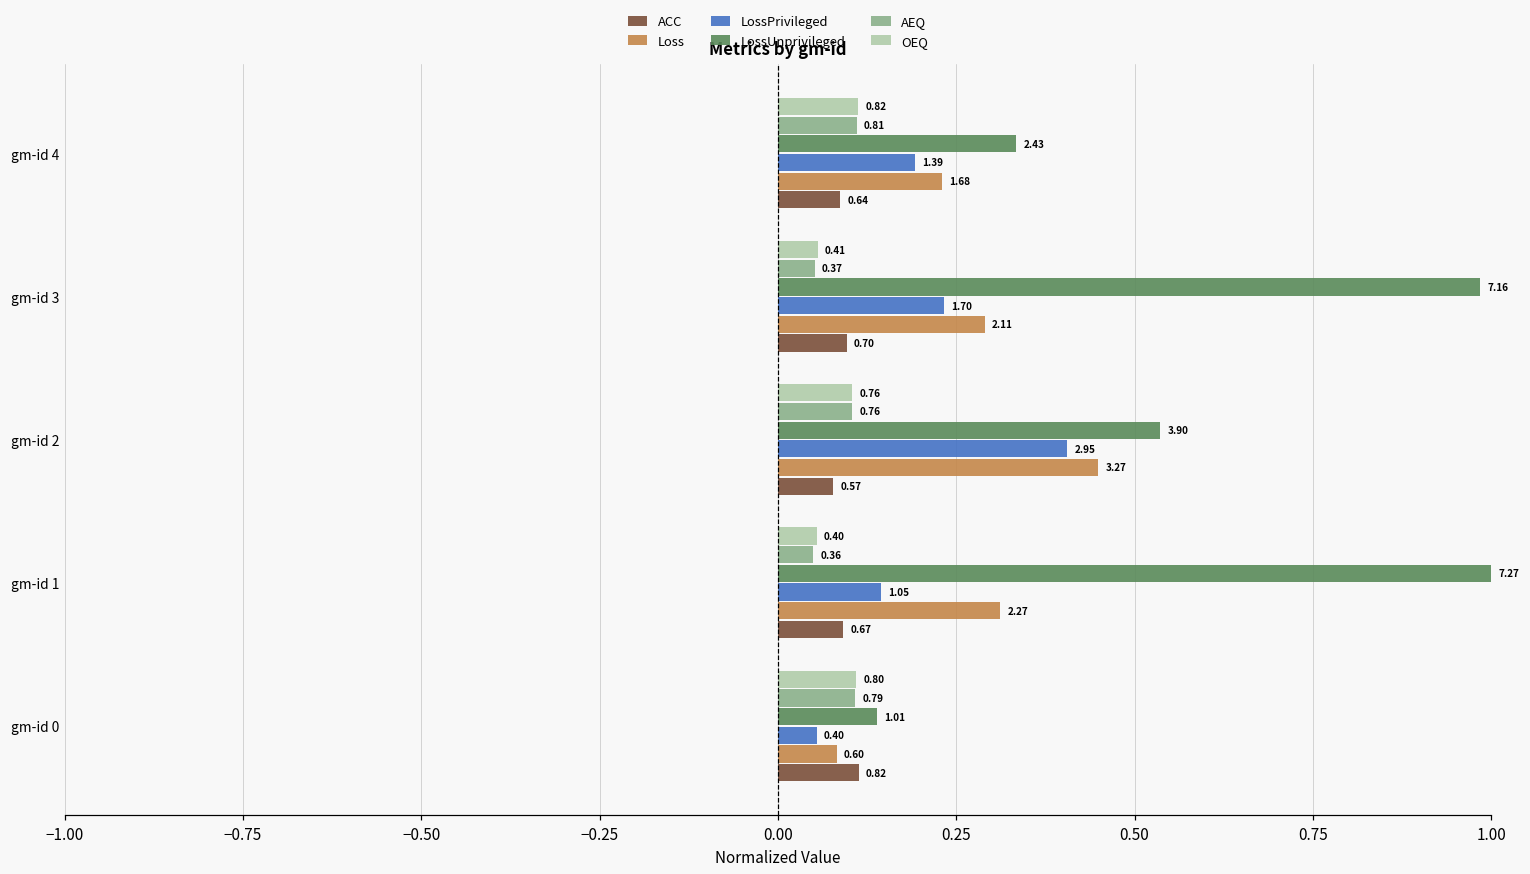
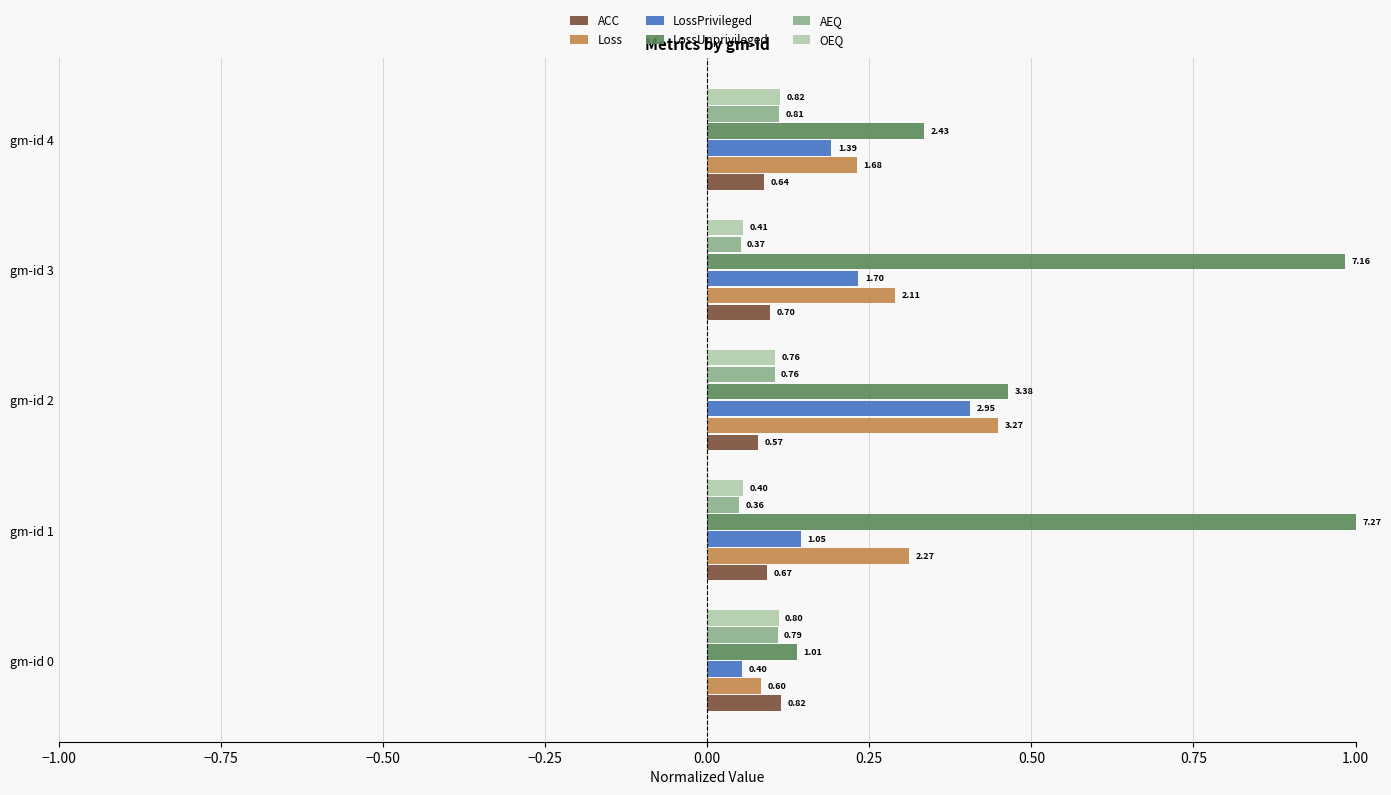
LossUnprivileged, gm-id 2: 3.90 -> 3.38
